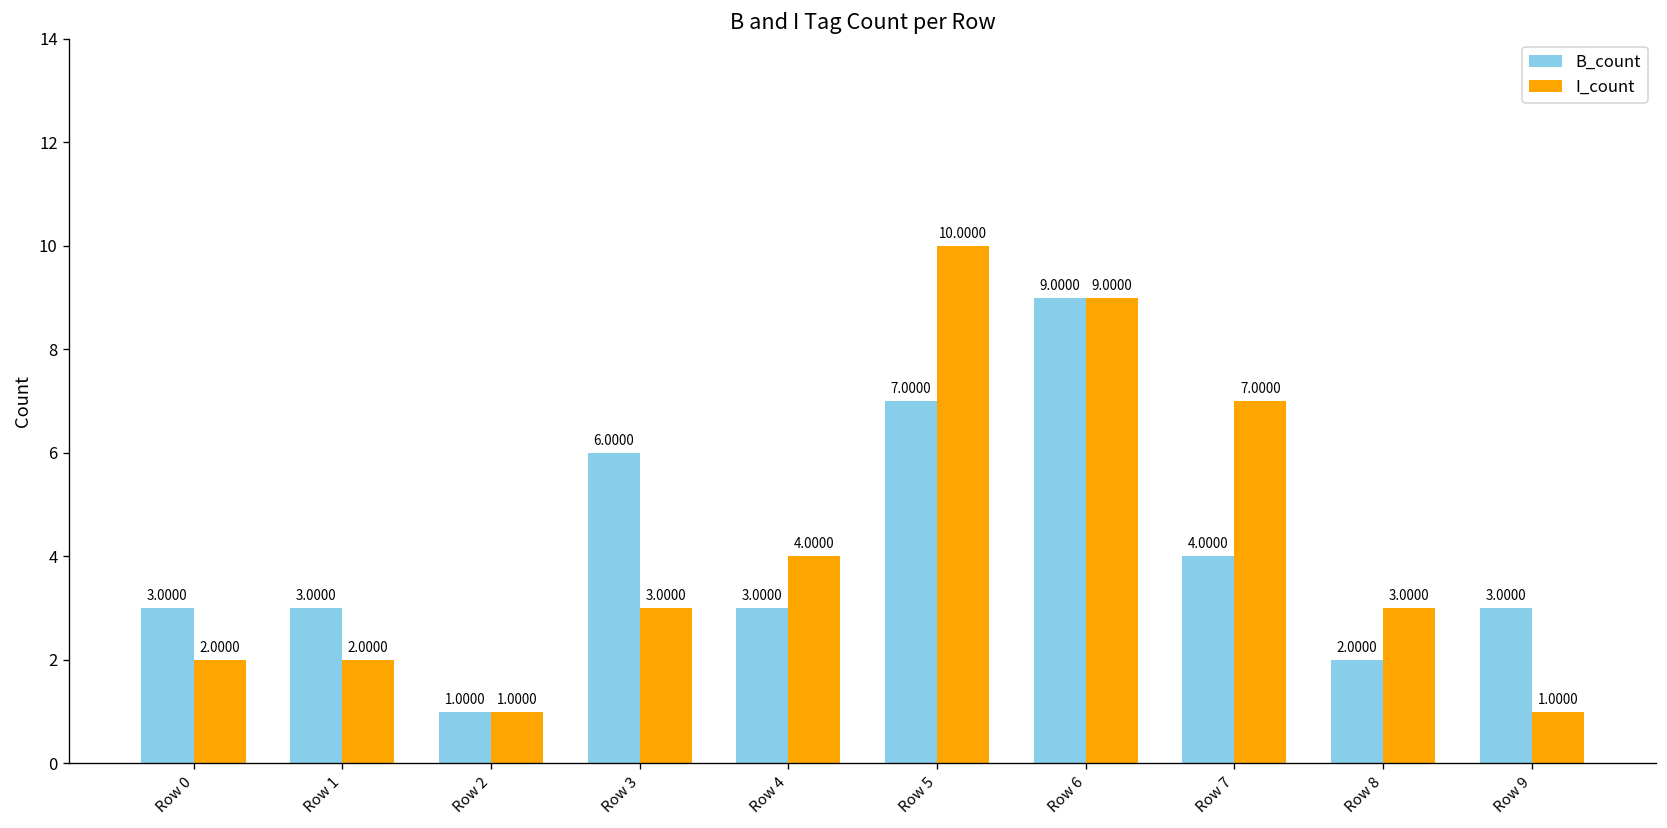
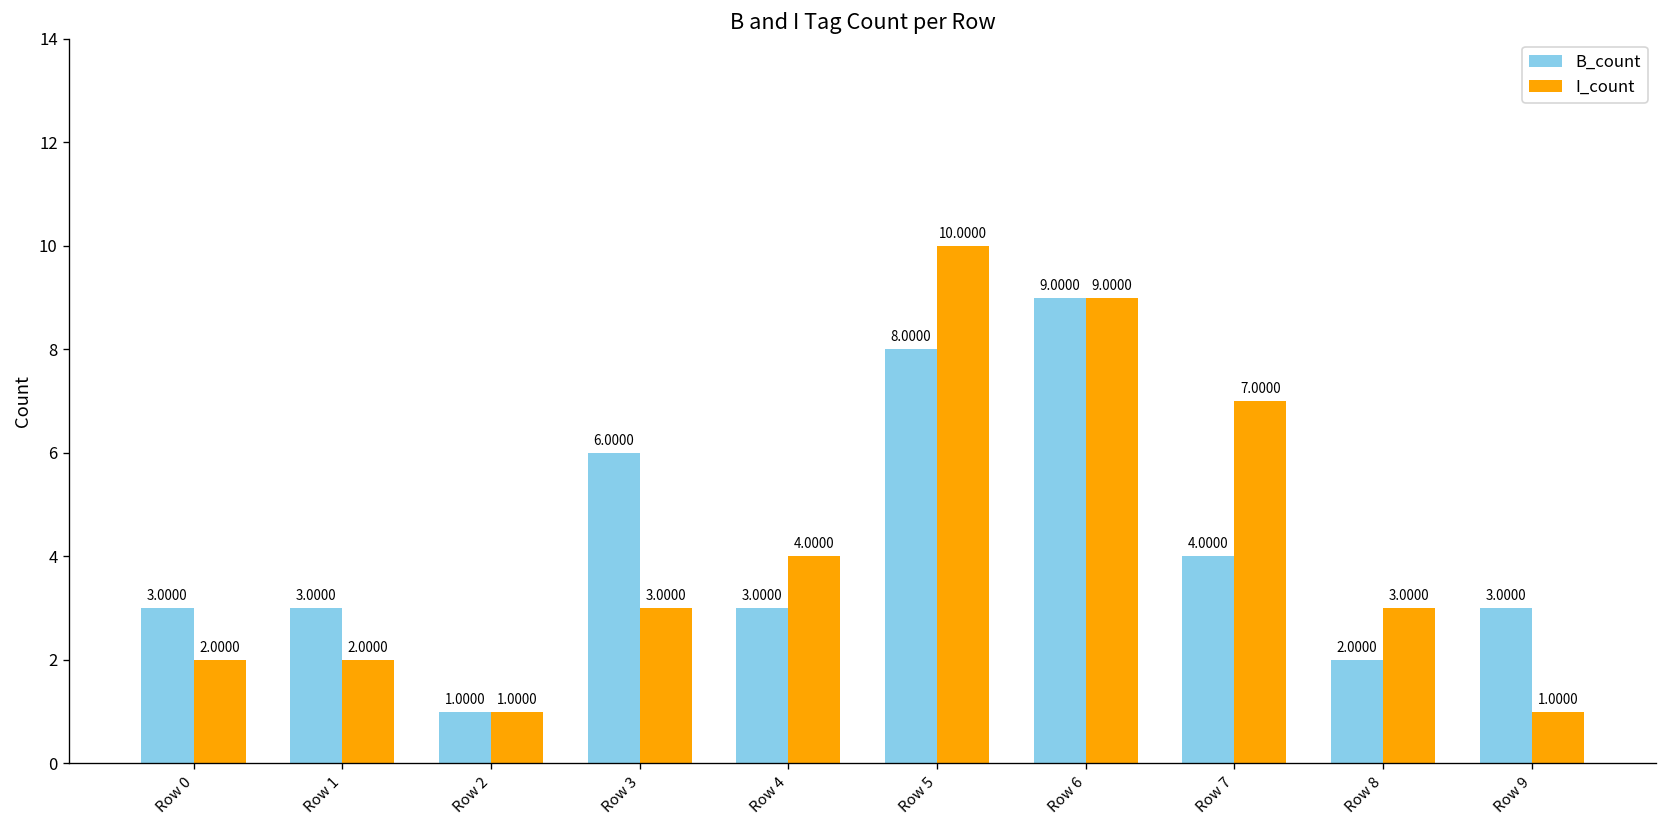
B_count, Row 5: 7.0000 -> 8.0000
